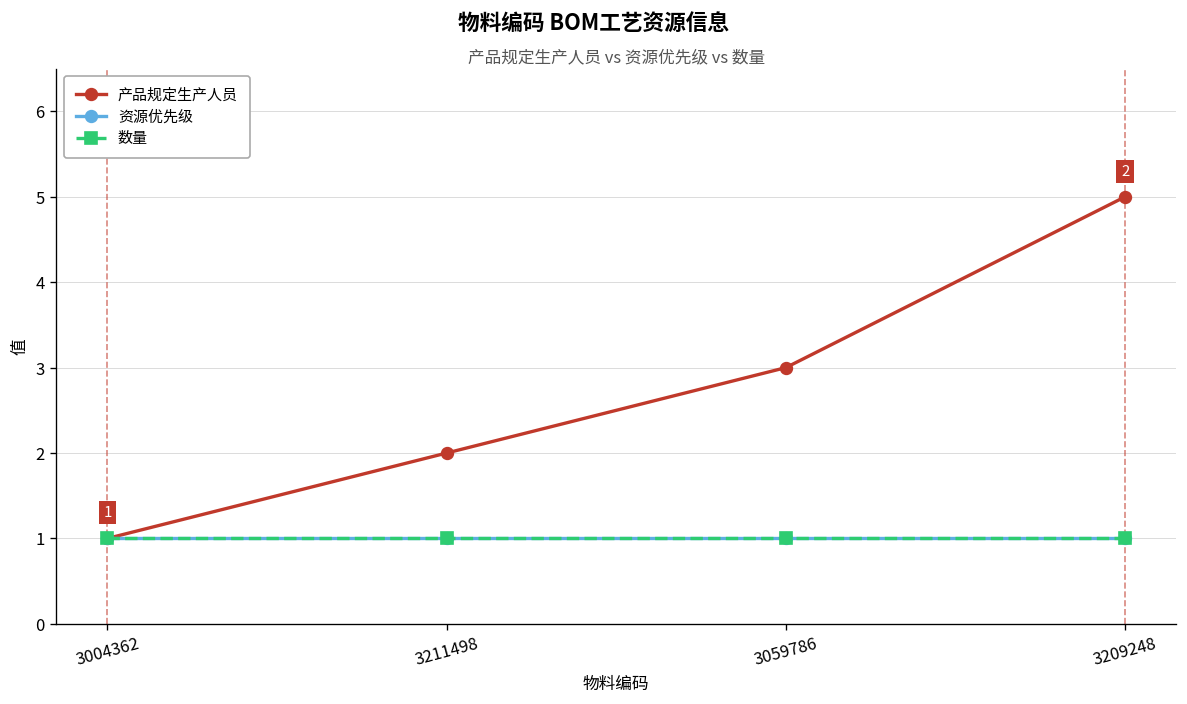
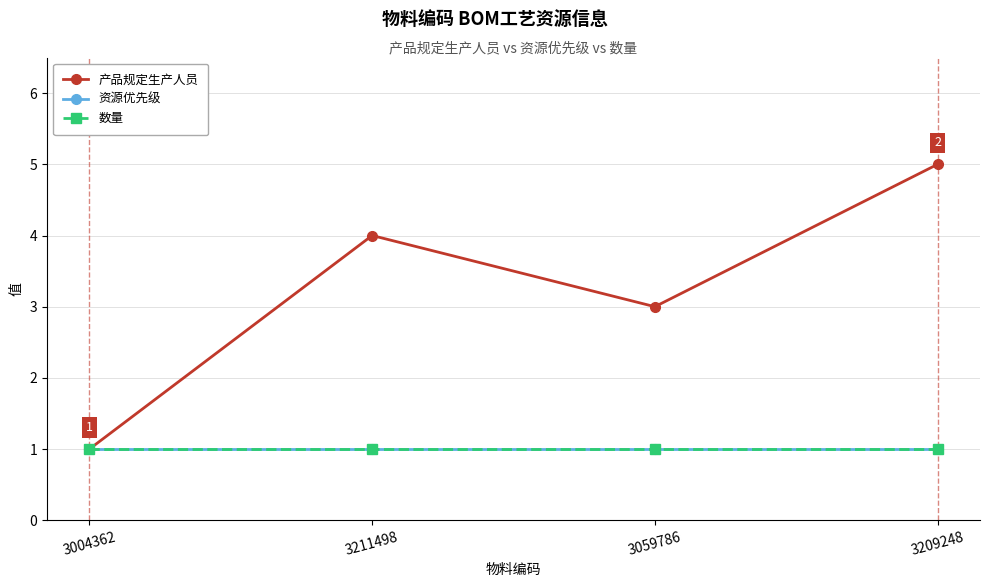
产品规定生产人员, 3211498: 2 -> 4
